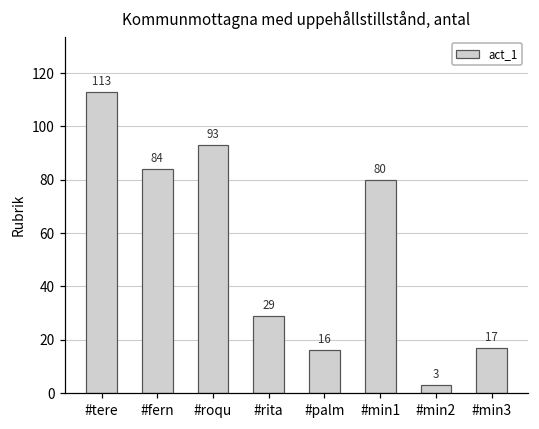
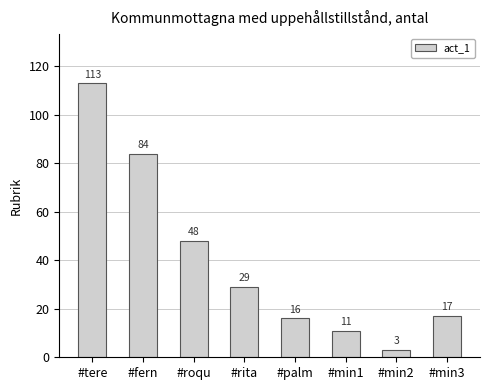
#roqu: 93 -> 48
#min1: 80 -> 11
